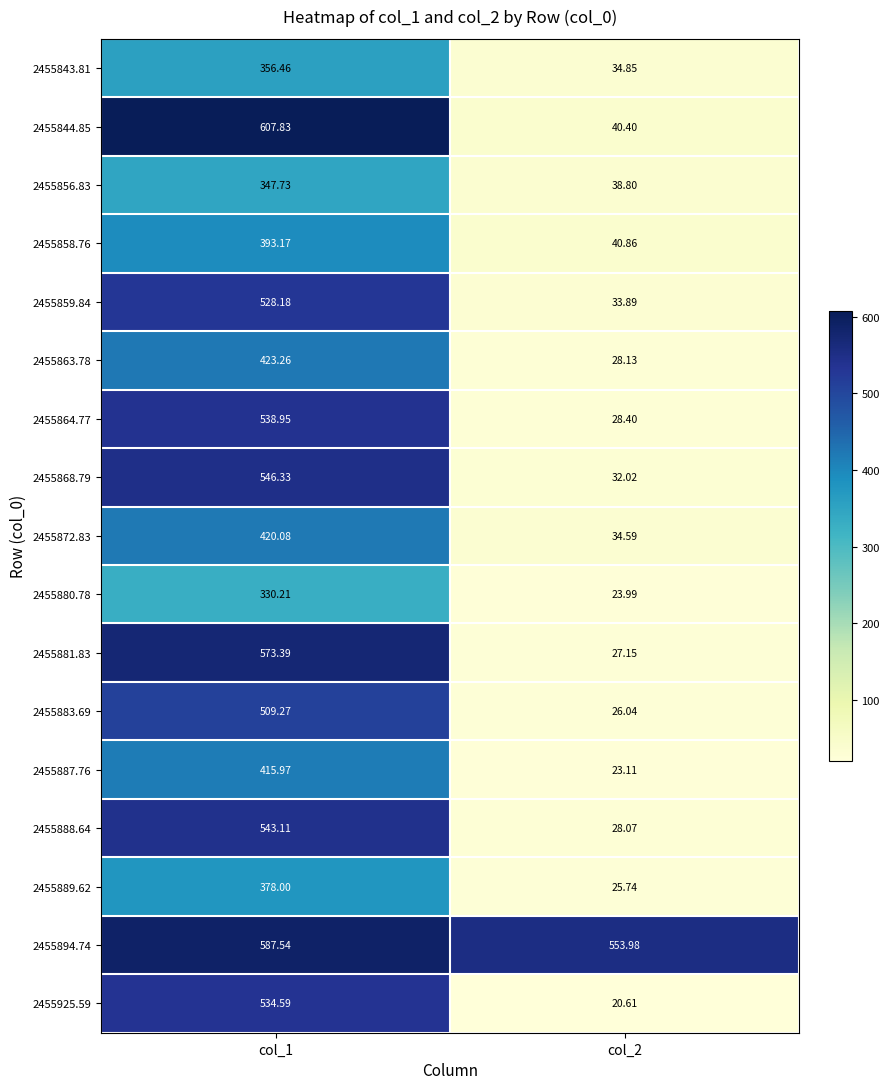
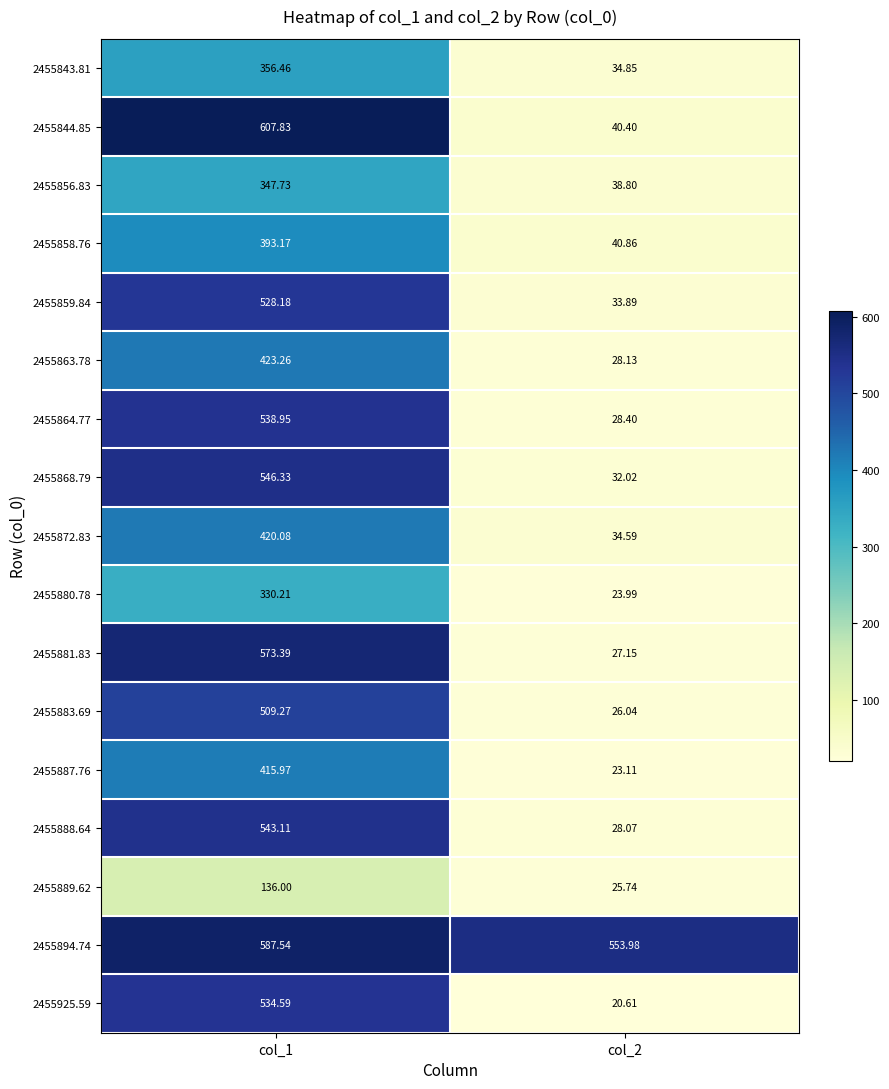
2455889.62, col_1: 378.00 -> 136.00
